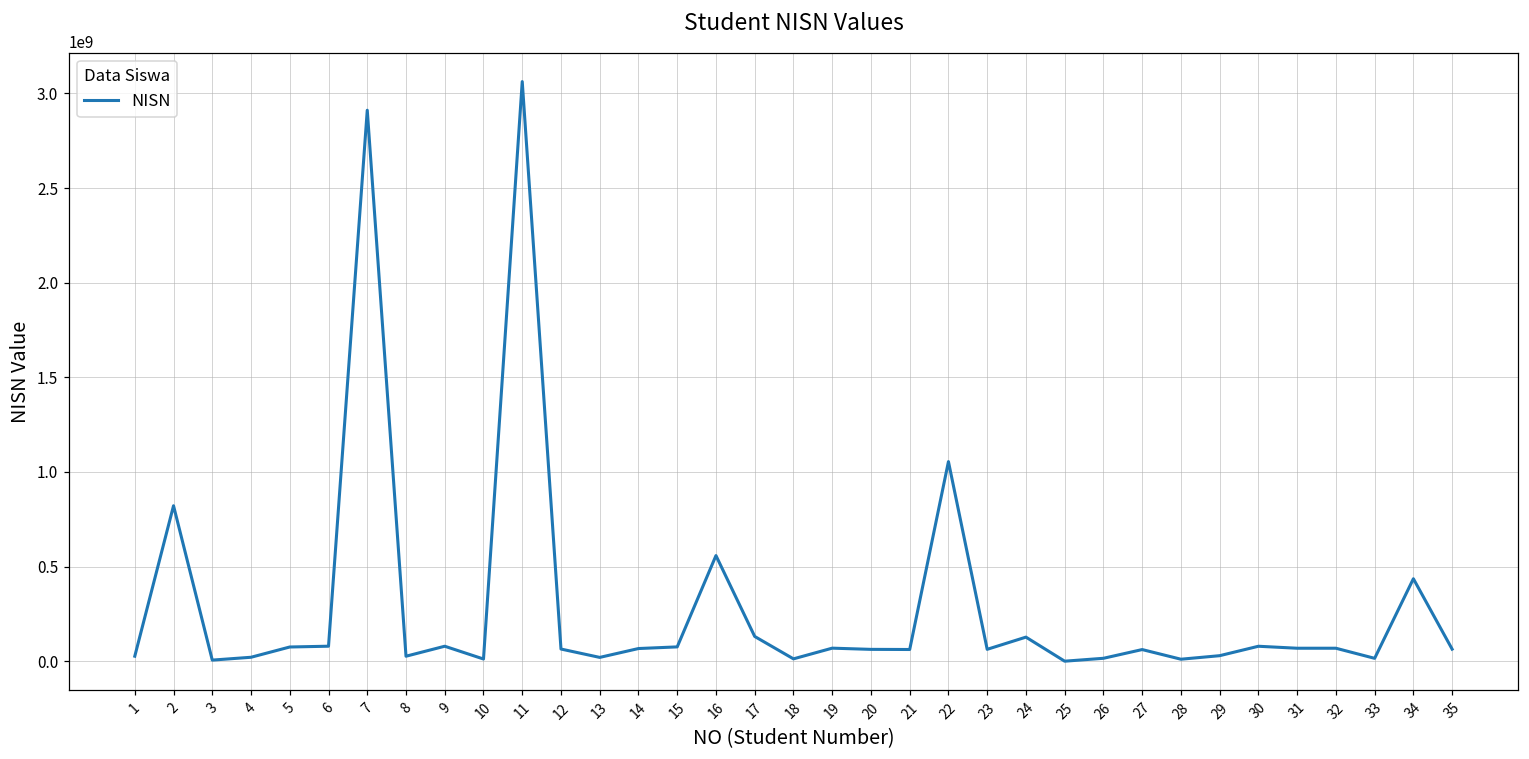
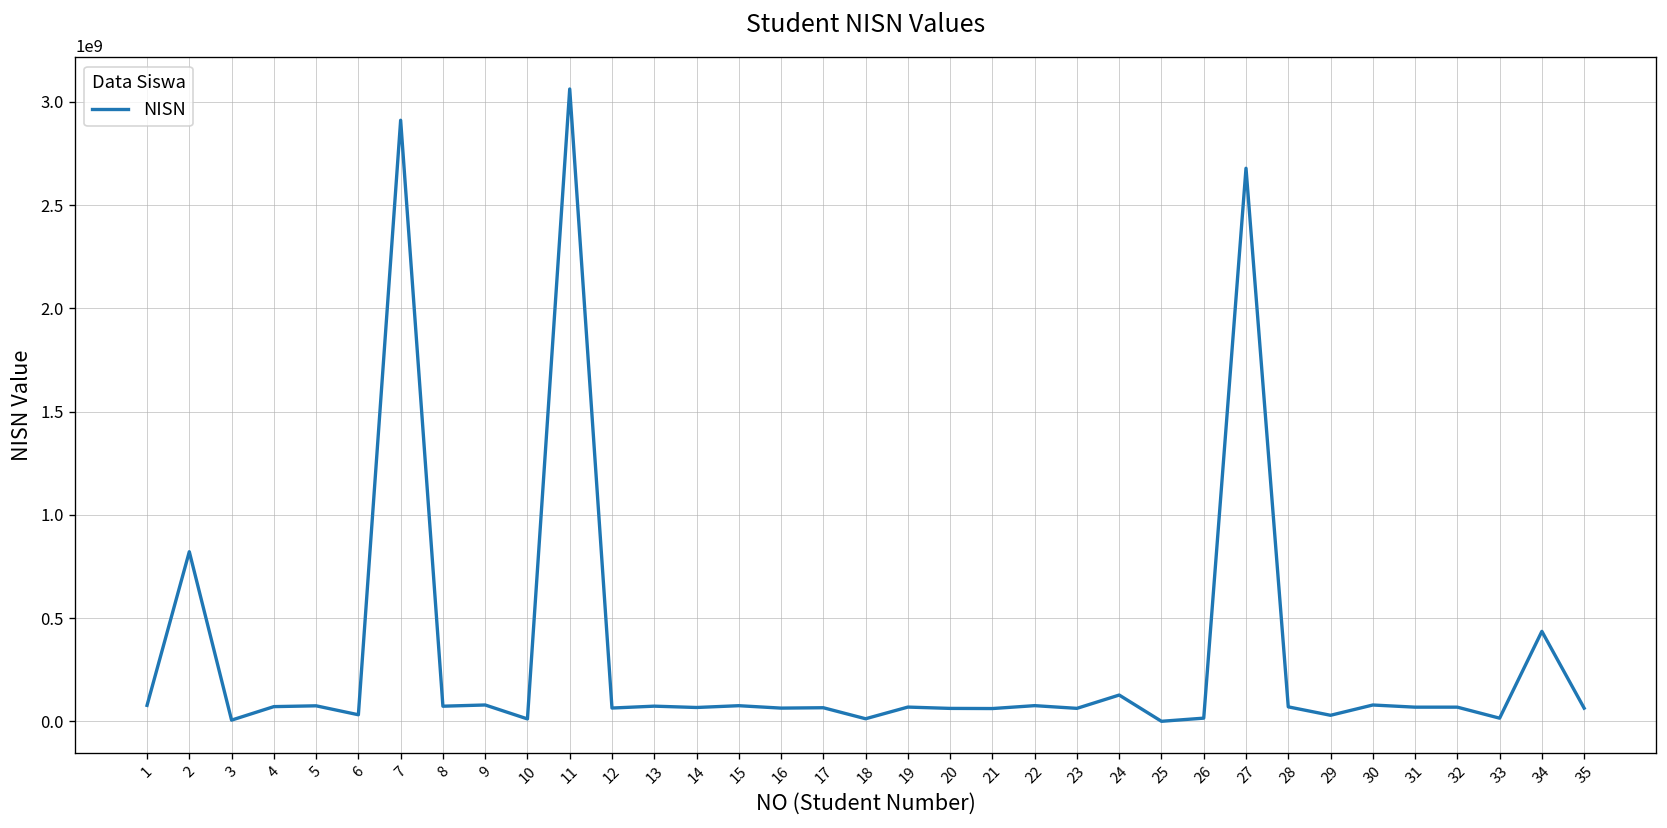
1: 30000000 -> 80000000
4: 20000000 -> 70000000
6: 80000000 -> 30000000
8: 30000000 -> 70000000
13: 20000000 -> 70000000
16: 560000000 -> 60000000
17: 130000000 -> 70000000
22: 1050000000 -> 80000000
27: 60000000 -> 2680000000
28: 10000000 -> 70000000
